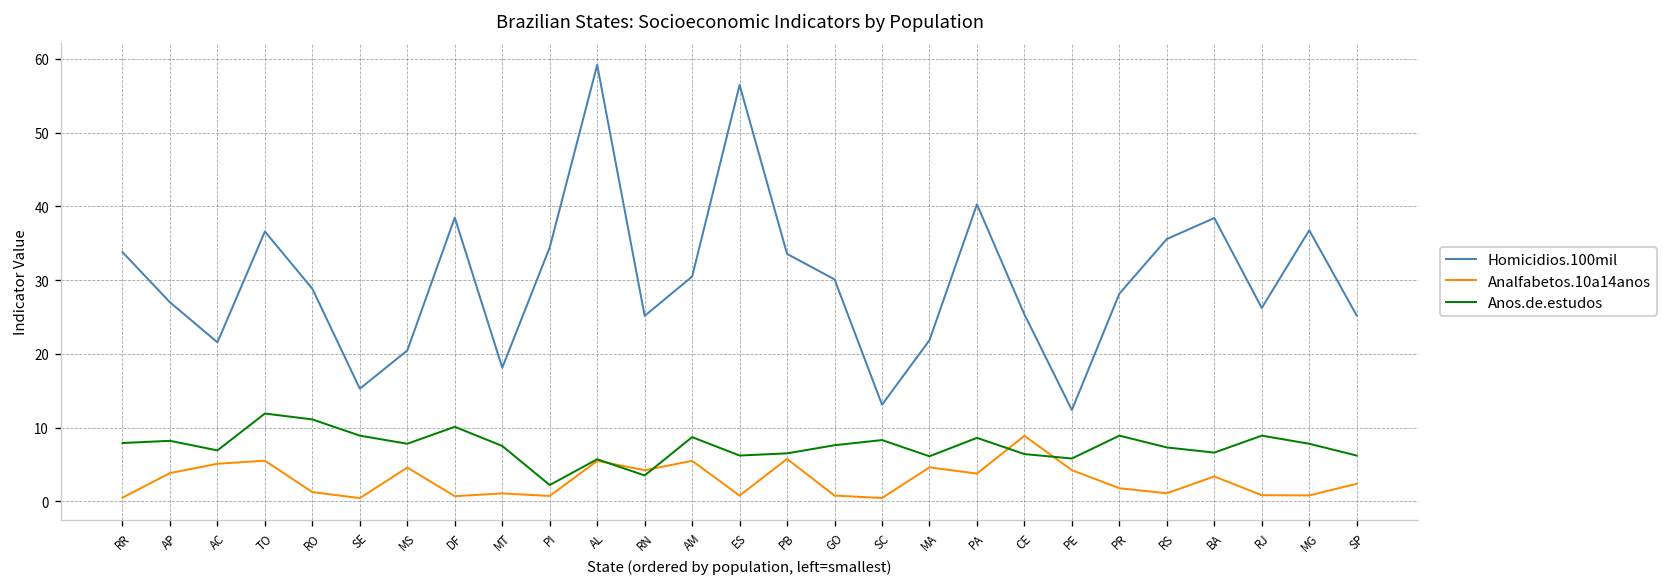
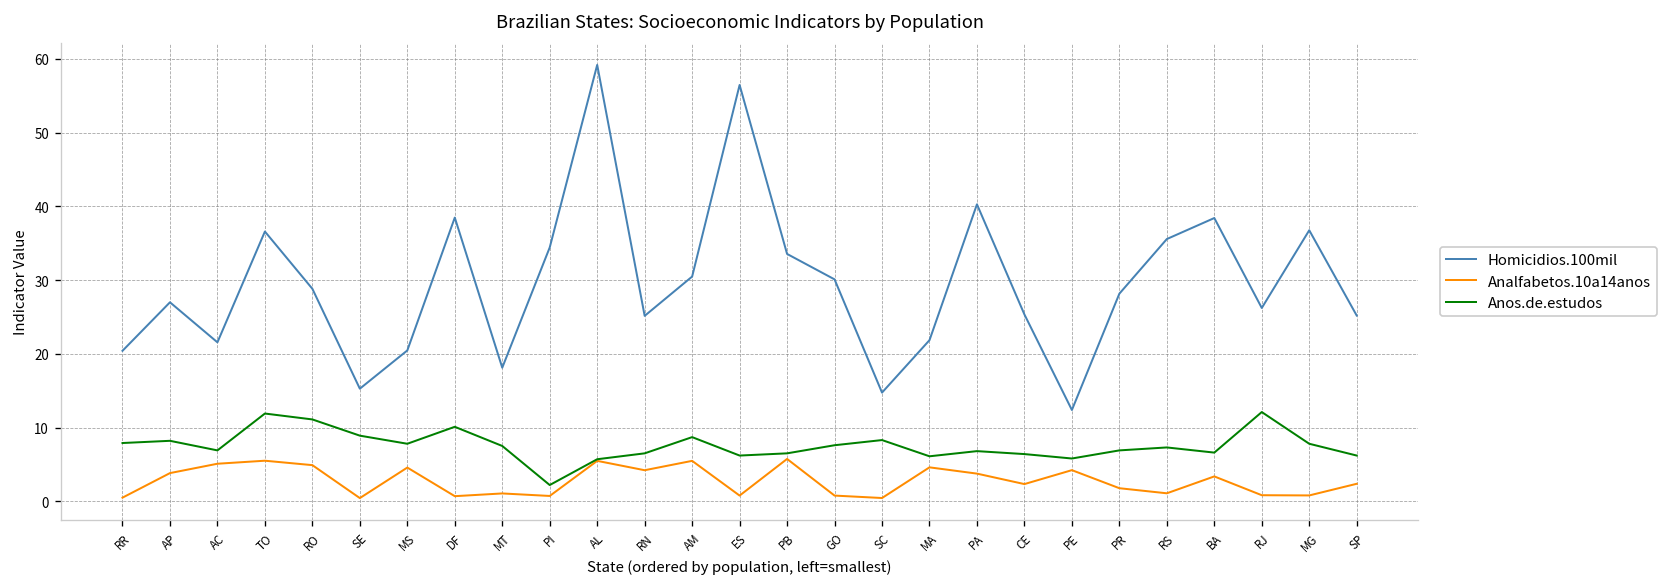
Homicidios.100mil, RR: 34 -> 20
Analfabetos.10a14anos, RO: 1 -> 5
Anos.de.estudos, RN: 4 -> 7
Homicidios.100mil, SC: 13 -> 15
Anos.de.estudos, PA: 9 -> 7
Analfabetos.10a14anos, CE: 9 -> 2
Anos.de.estudos, PR: 9 -> 7
Anos.de.estudos, RJ: 9 -> 12
